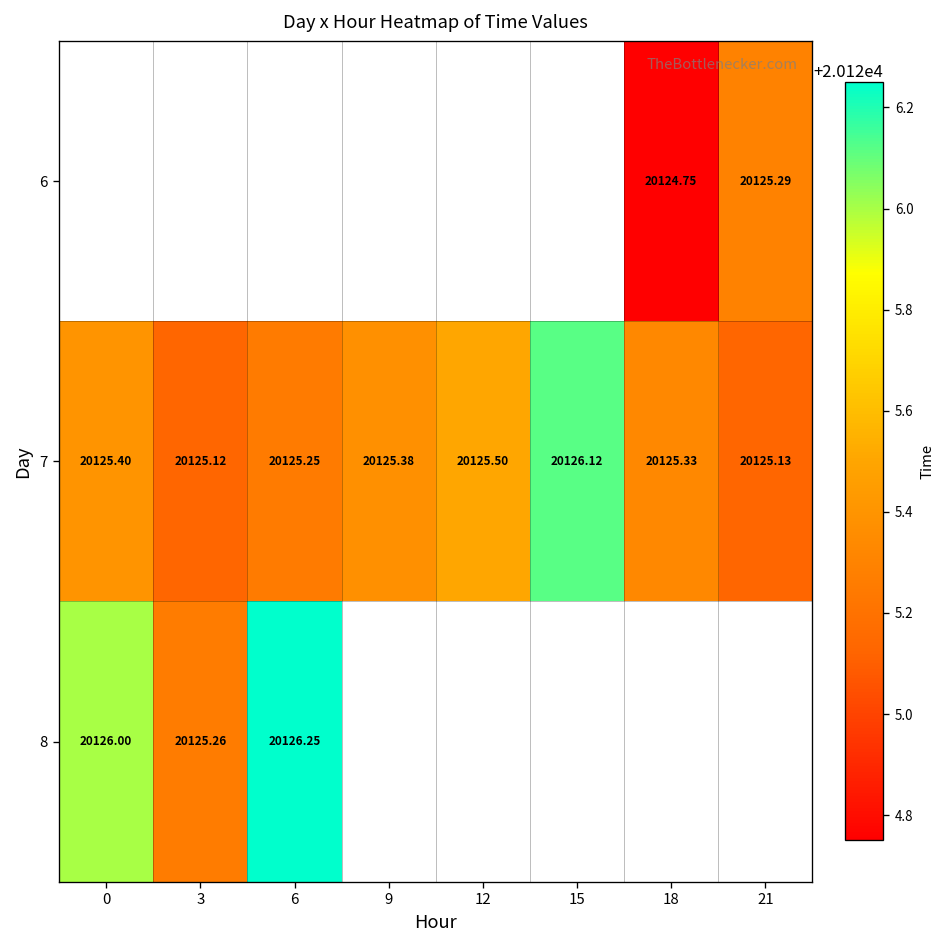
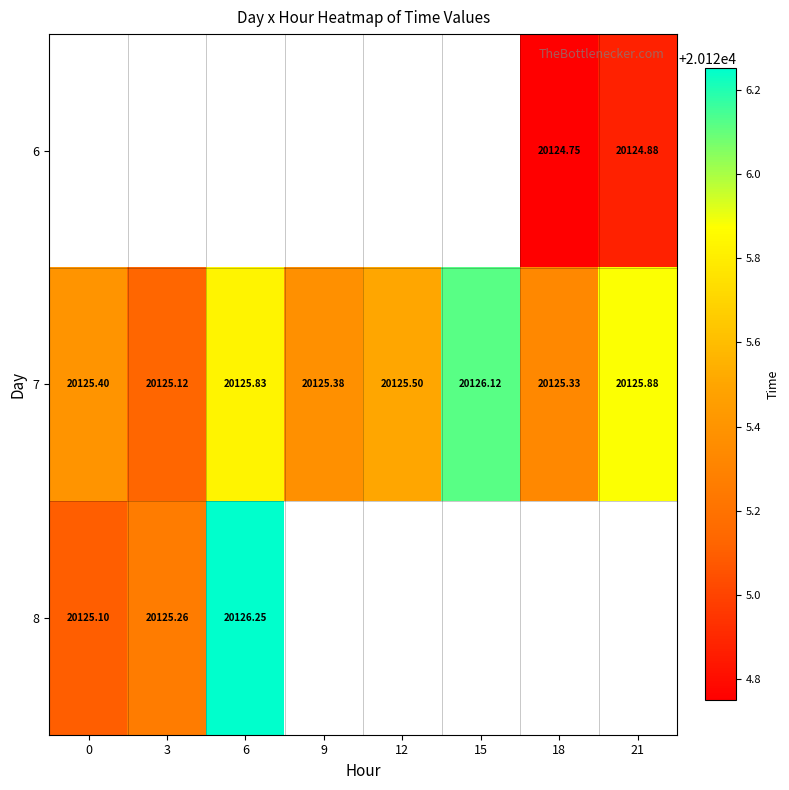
6, 21: 20125.29 -> 20124.88
7, 6: 20125.25 -> 20125.83
7, 21: 20125.13 -> 20125.88
8, 0: 20126.00 -> 20125.10
